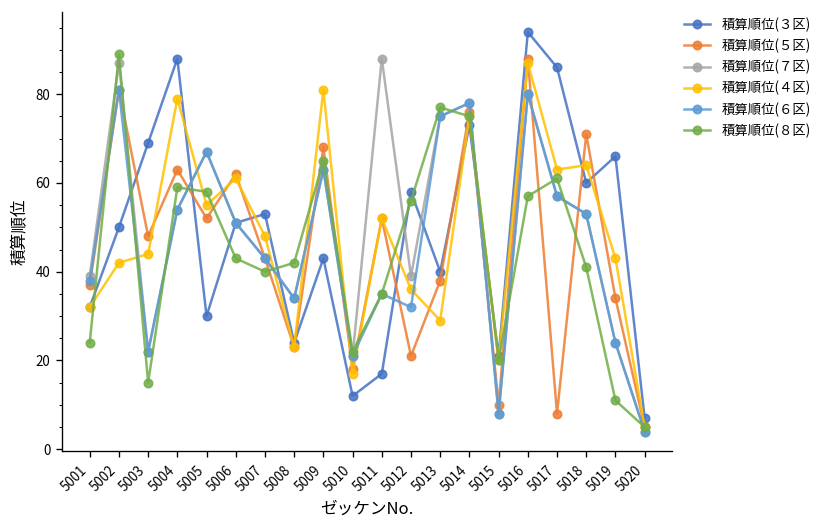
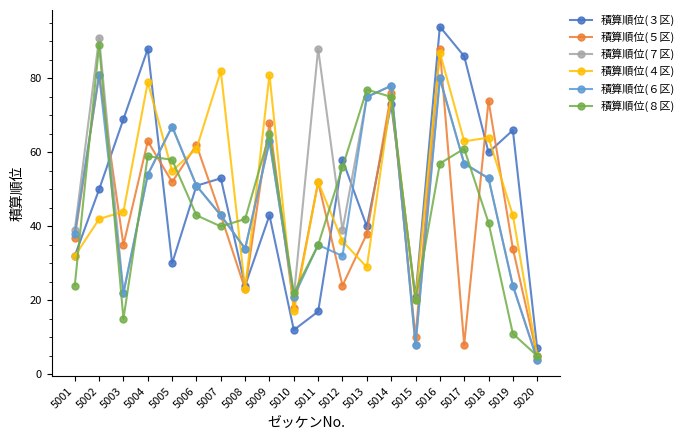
積算順位(７区), 5002: 87 -> 91
積算順位(５区), 5003: 48 -> 35
積算順位(４区), 5007: 48 -> 82
積算順位(５区), 5012: 21 -> 24
積算順位(５区), 5018: 71 -> 74
